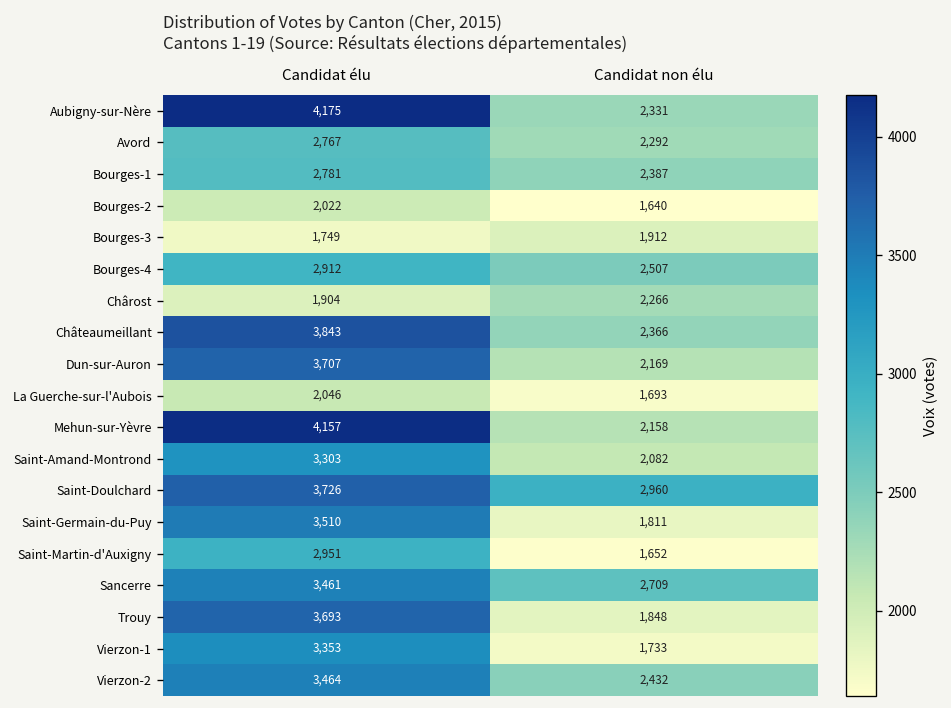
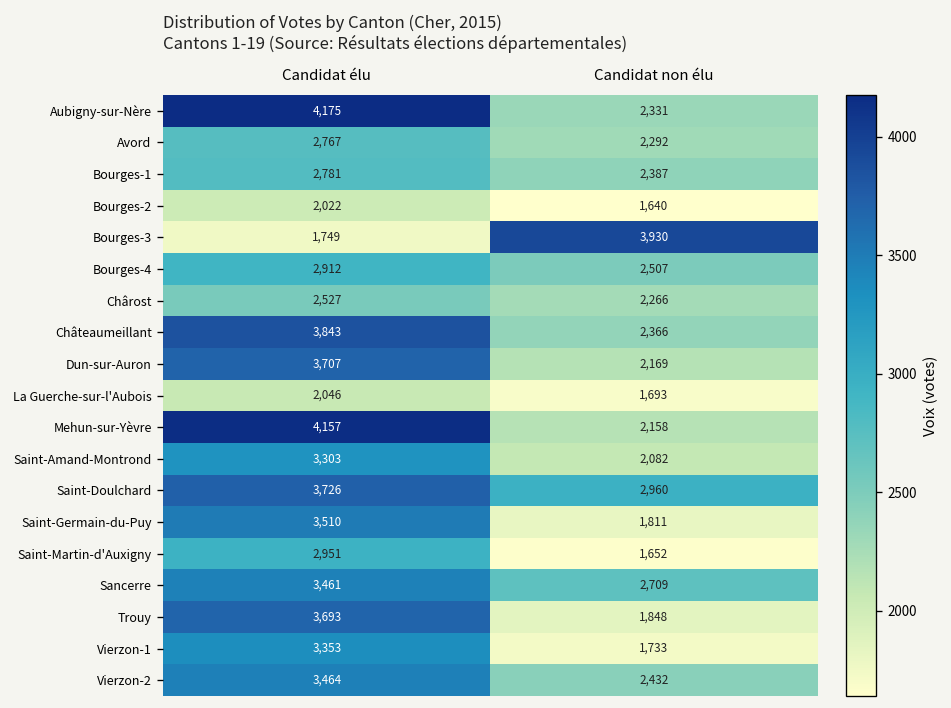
Bourges-3, Candidat non élu: 1,912 -> 3,930
Chârost, Candidat élu: 1,904 -> 2,527
